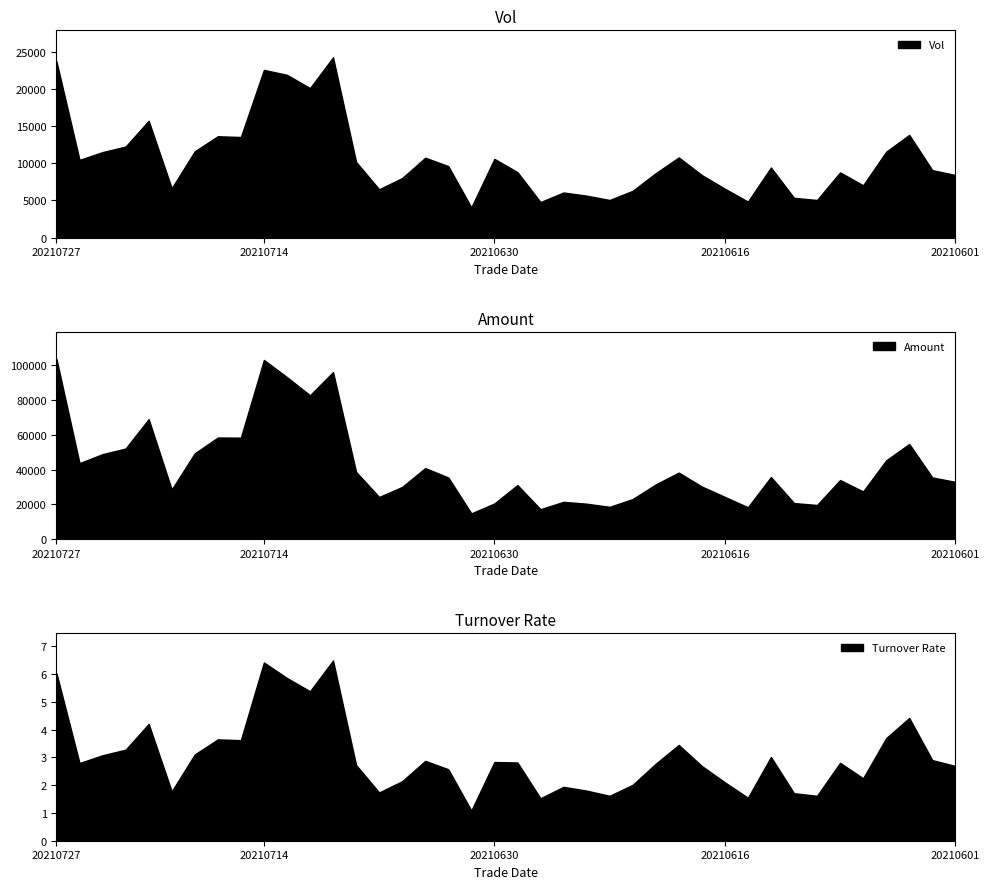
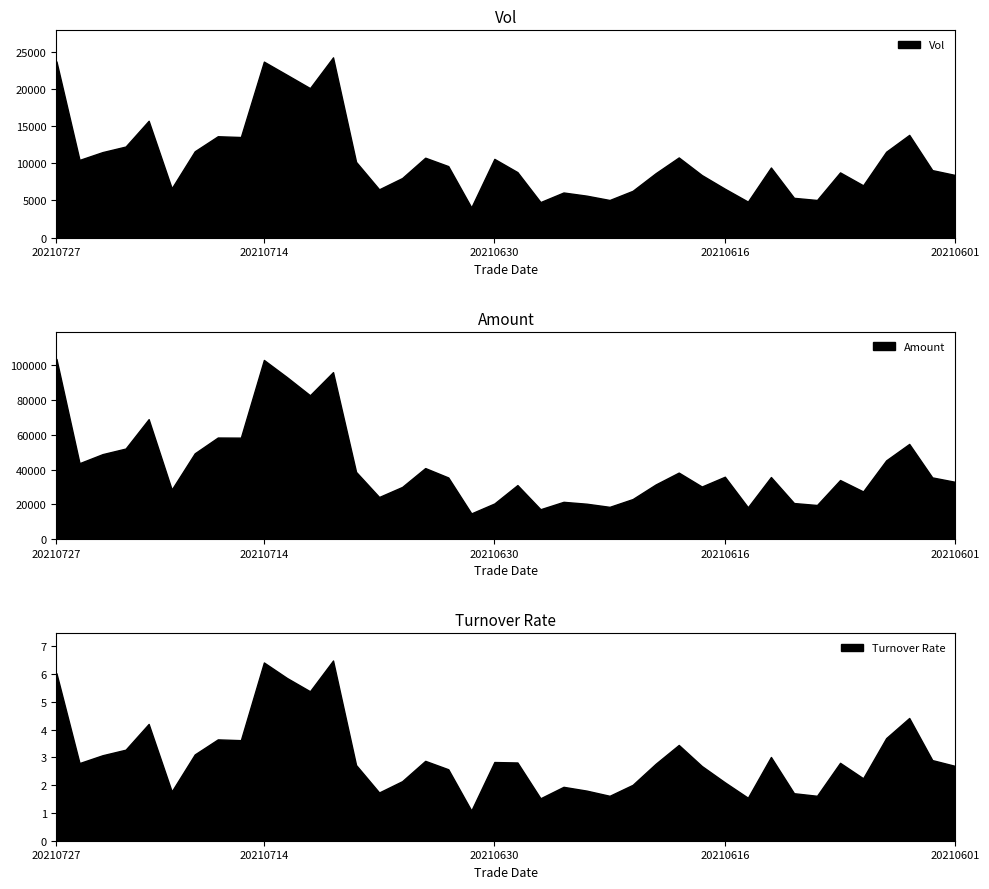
Vol, 20210714: 23000 -> 24000
Amount, 20210616: 24000 -> 36000
